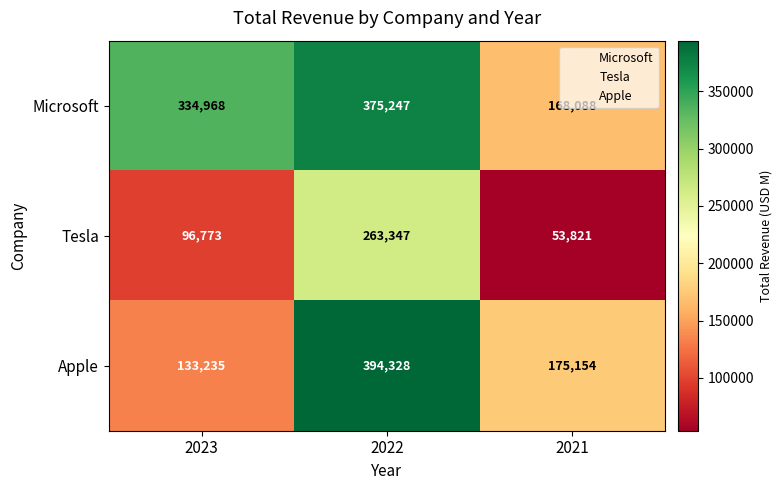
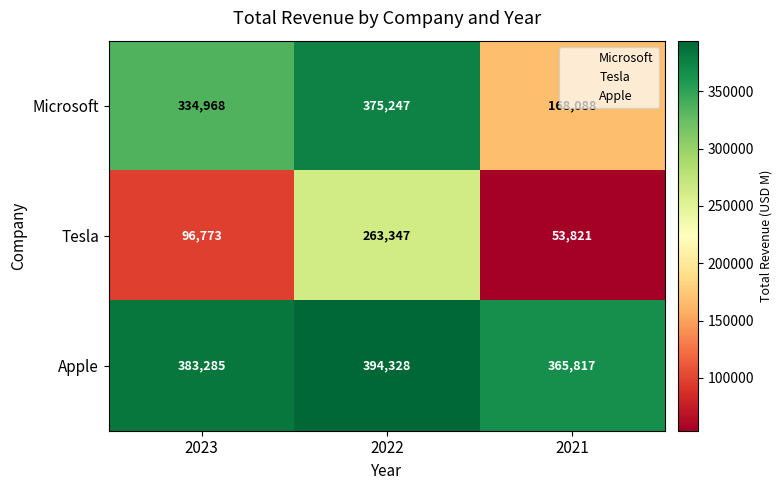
Apple, 2023: 133,235 -> 383,285
Apple, 2021: 175,154 -> 365,817
